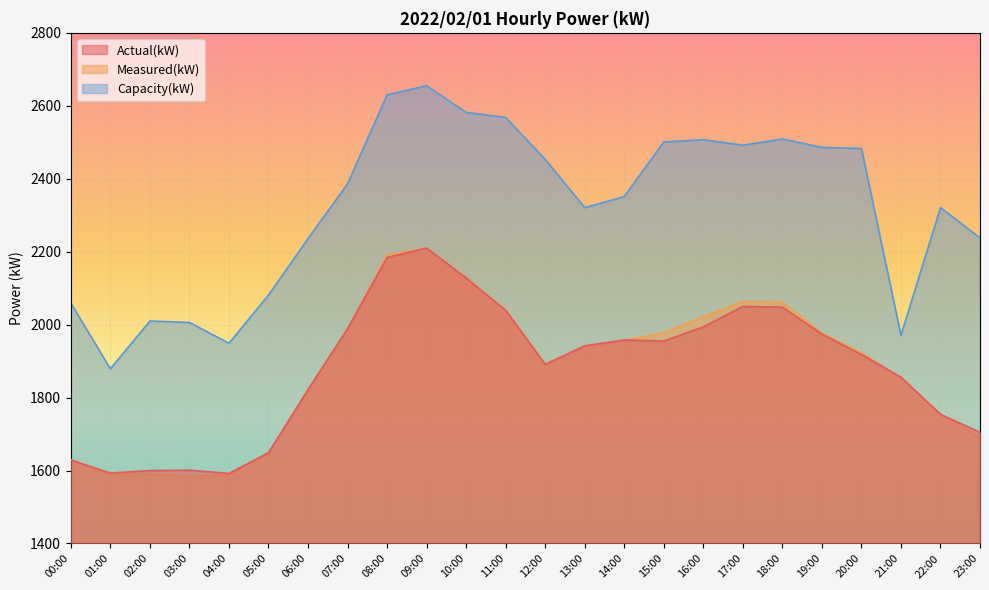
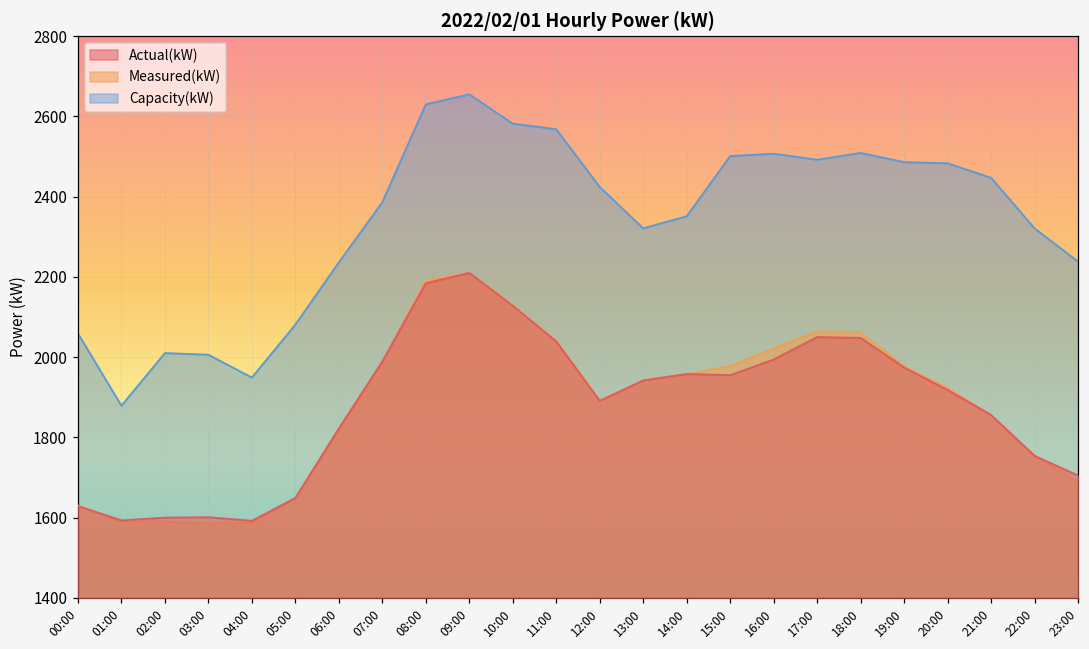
Capacity(kW), 12:00: 2450 -> 2420
Capacity(kW), 21:00: 1970 -> 2450
